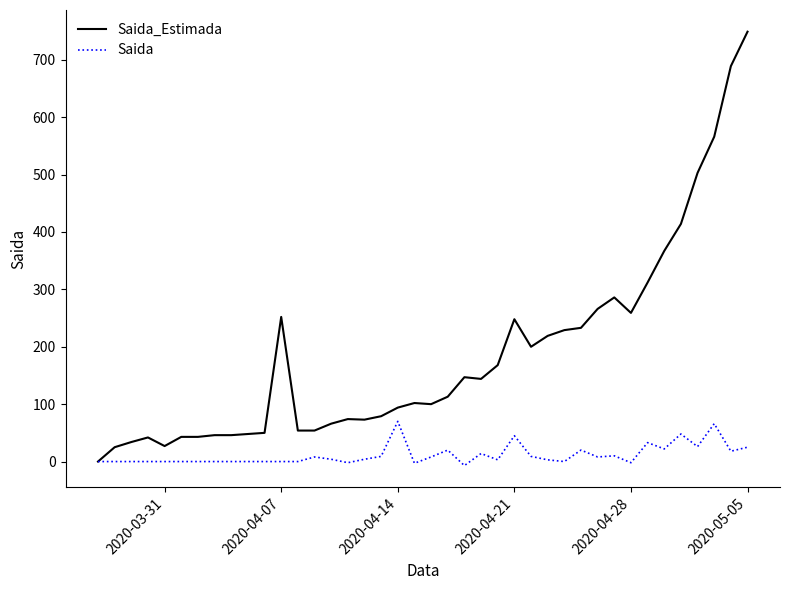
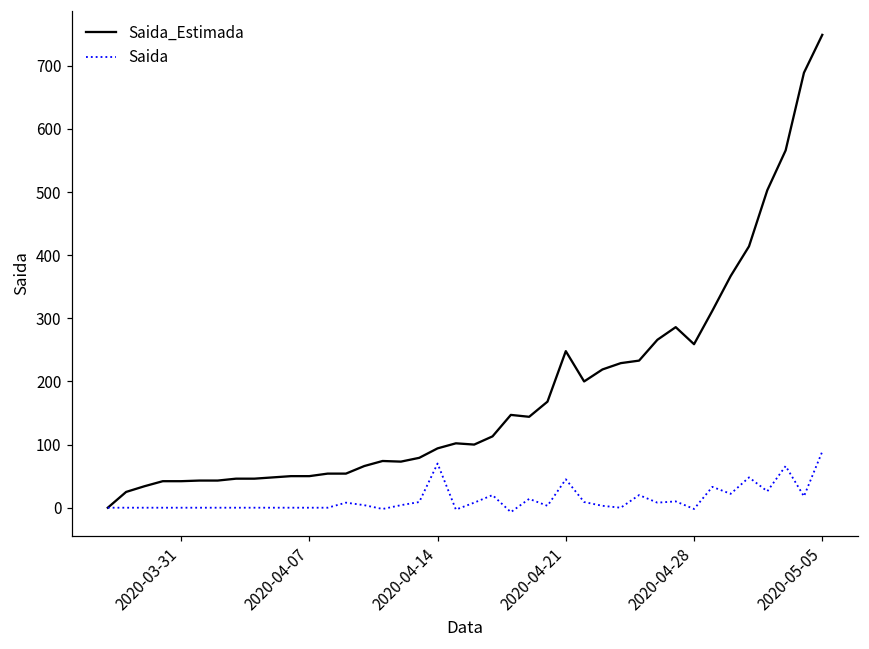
Saida_Estimada, 2020-03-31: 30 -> 40
Saida_Estimada, 2020-04-07: 250 -> 50
Saida, 2020-05-05: 30 -> 90
